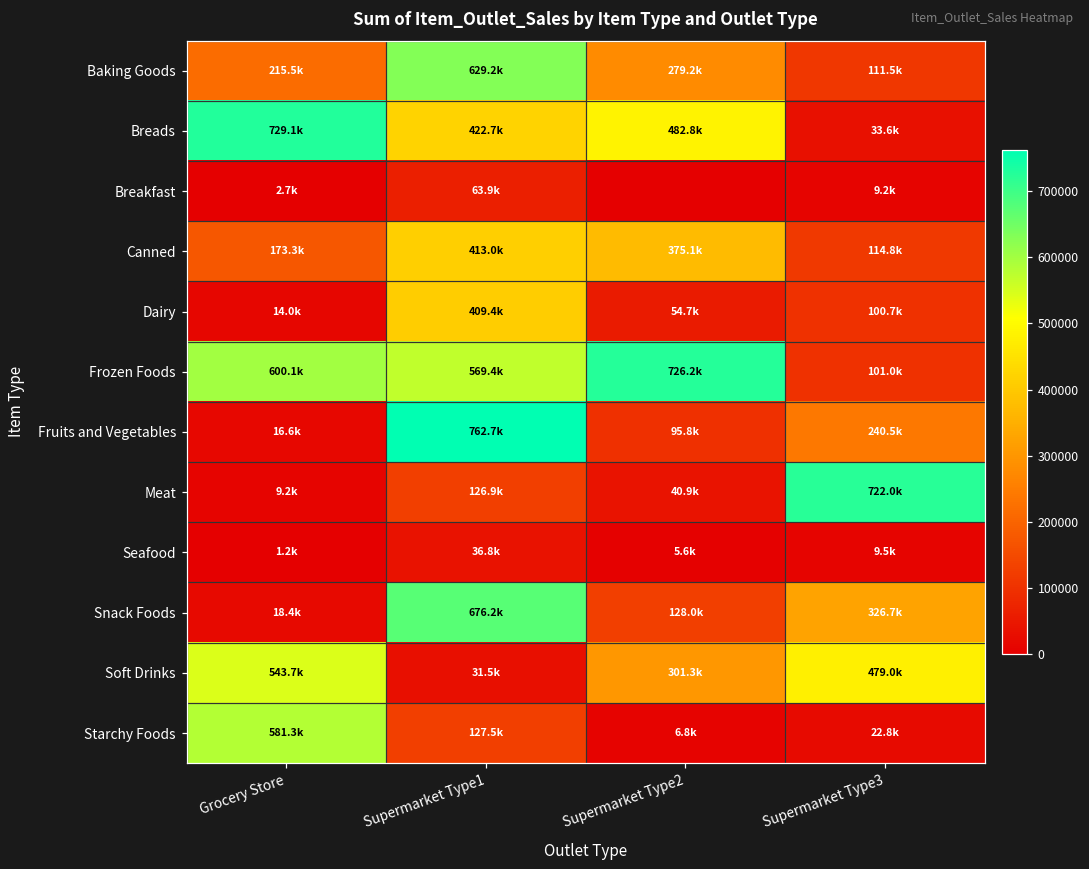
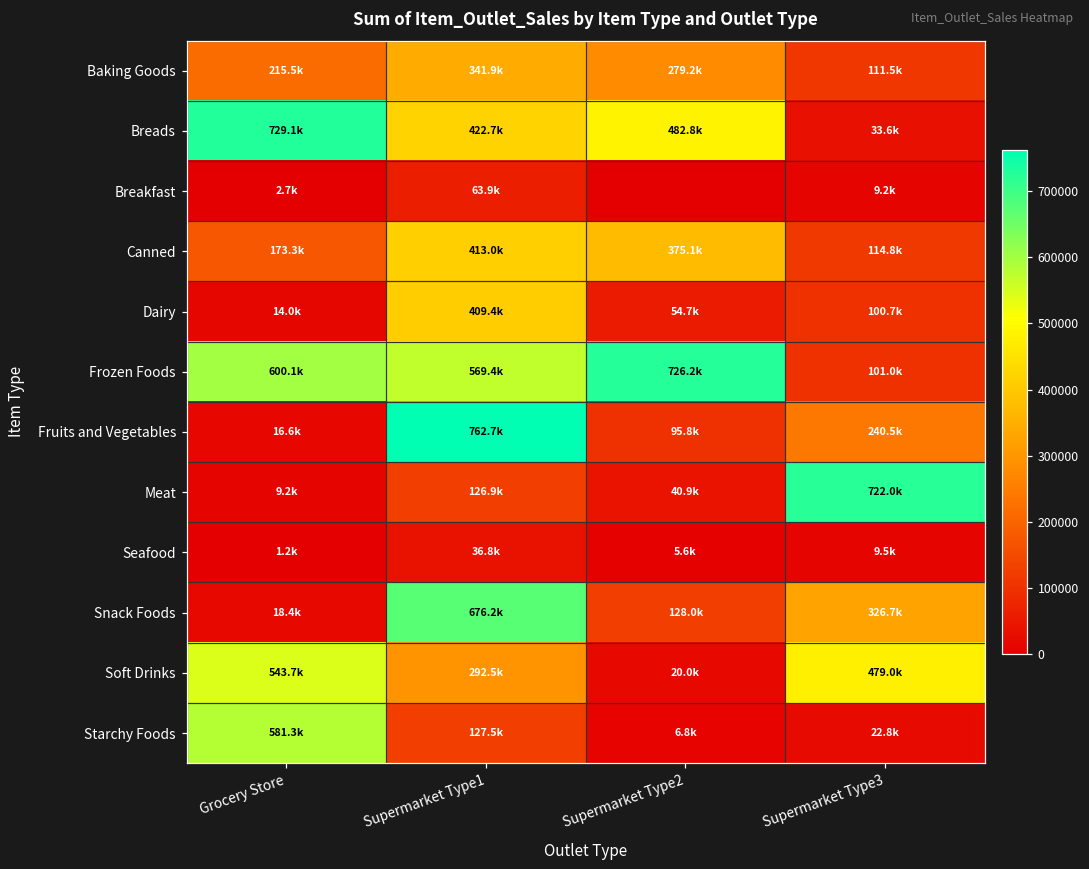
Baking Goods, Supermarket Type1: 629.2k -> 341.9k
Soft Drinks, Supermarket Type1: 31.5k -> 292.5k
Soft Drinks, Supermarket Type2: 301.3k -> 20.0k
